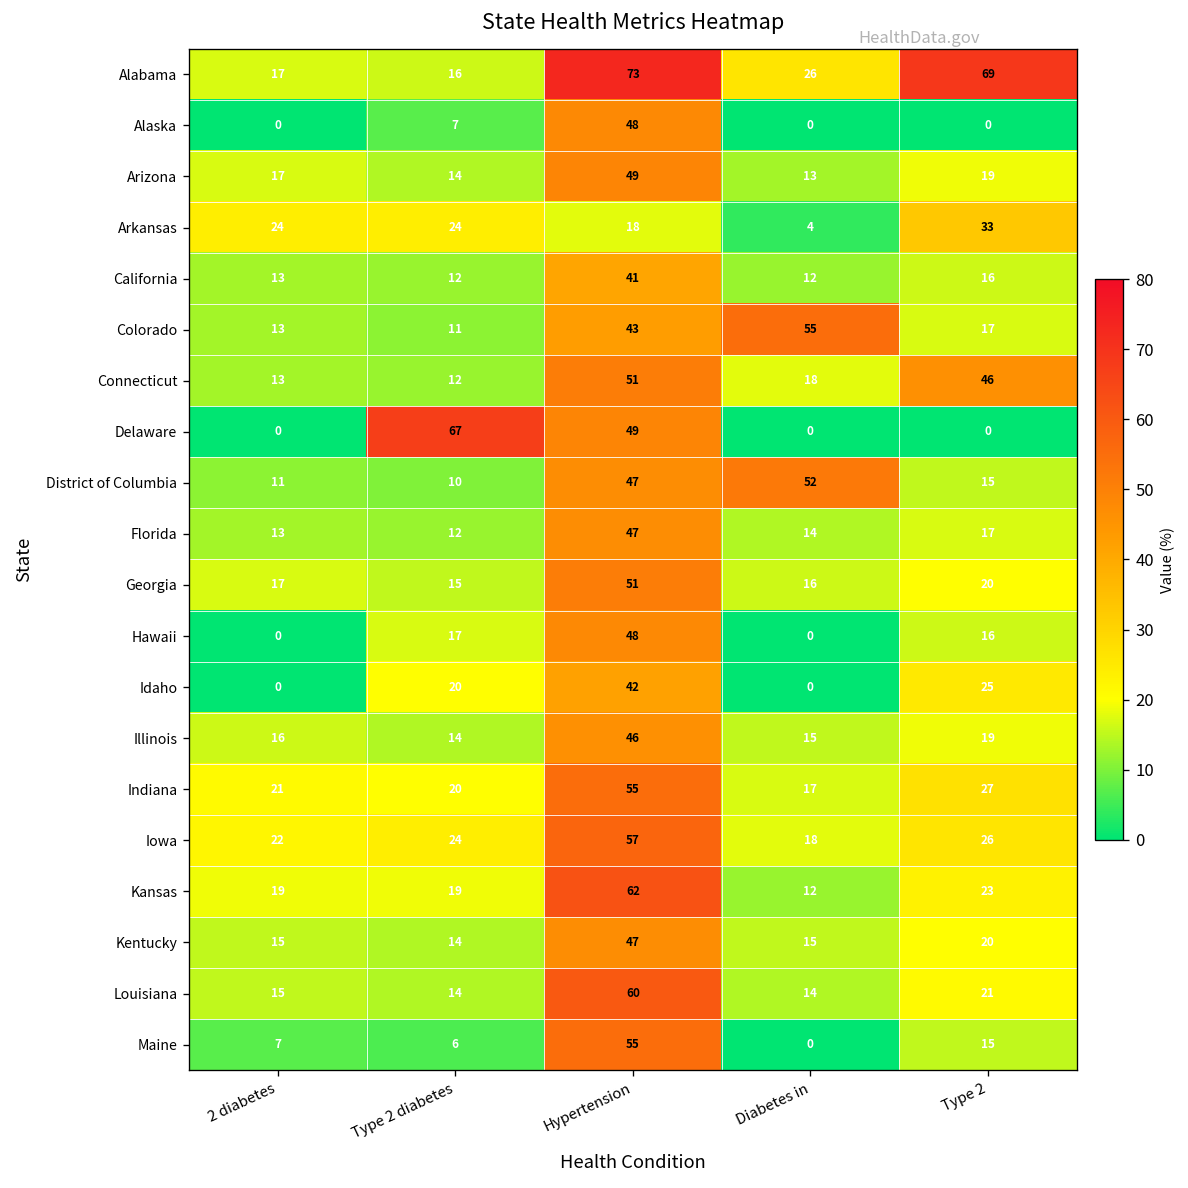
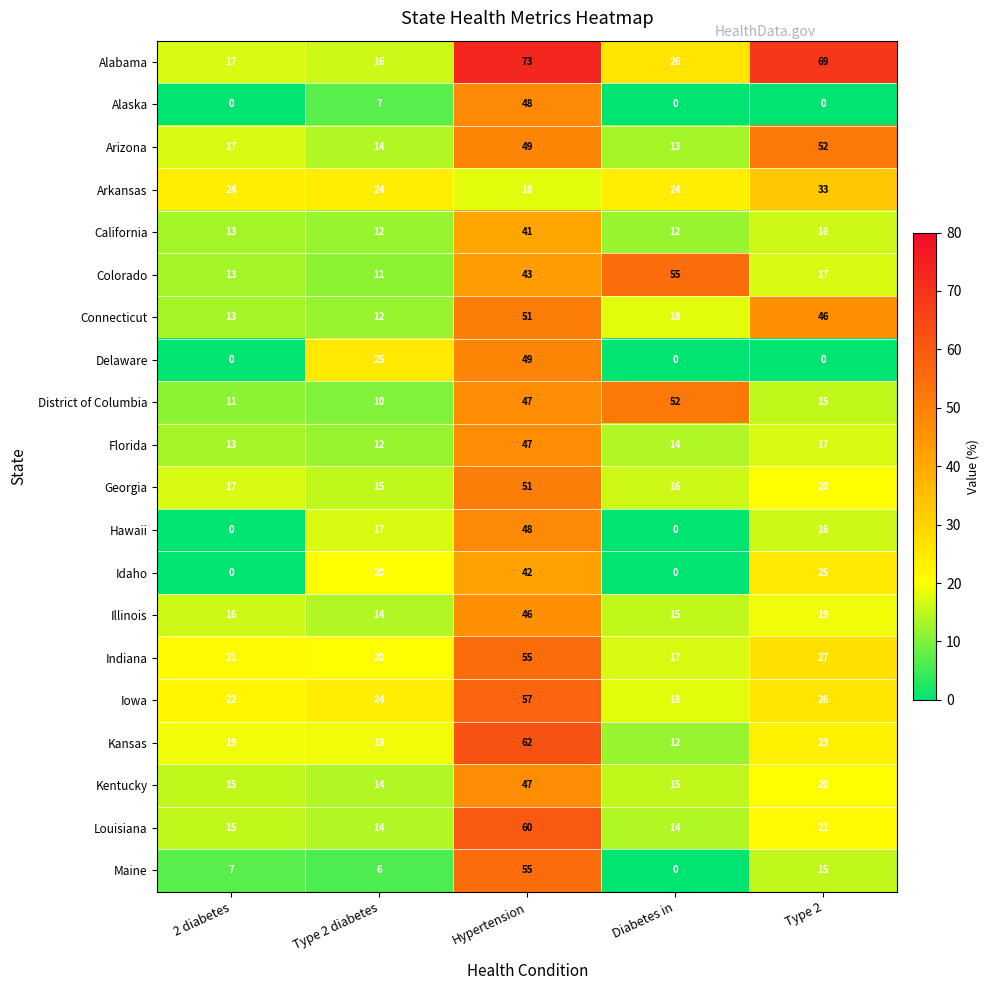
Arizona, Type 2: 19 -> 52
Arkansas, Diabetes in: 4 -> 24
Delaware, Type 2 diabetes: 67 -> 25
